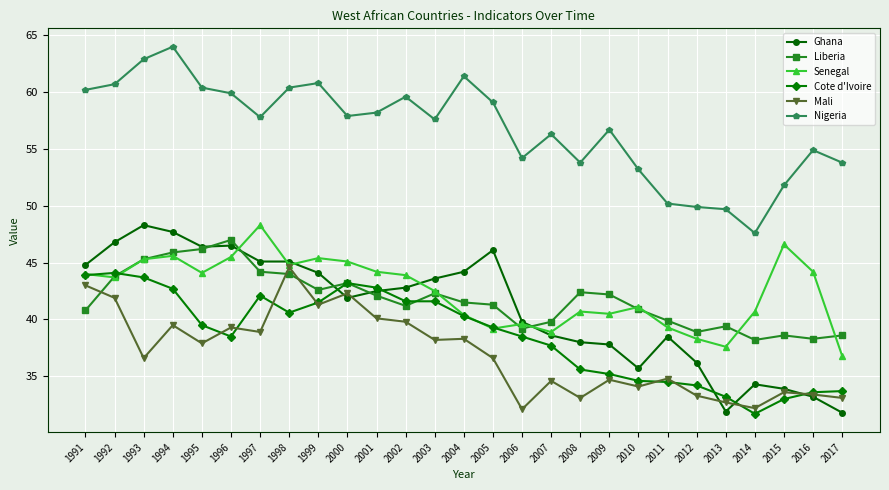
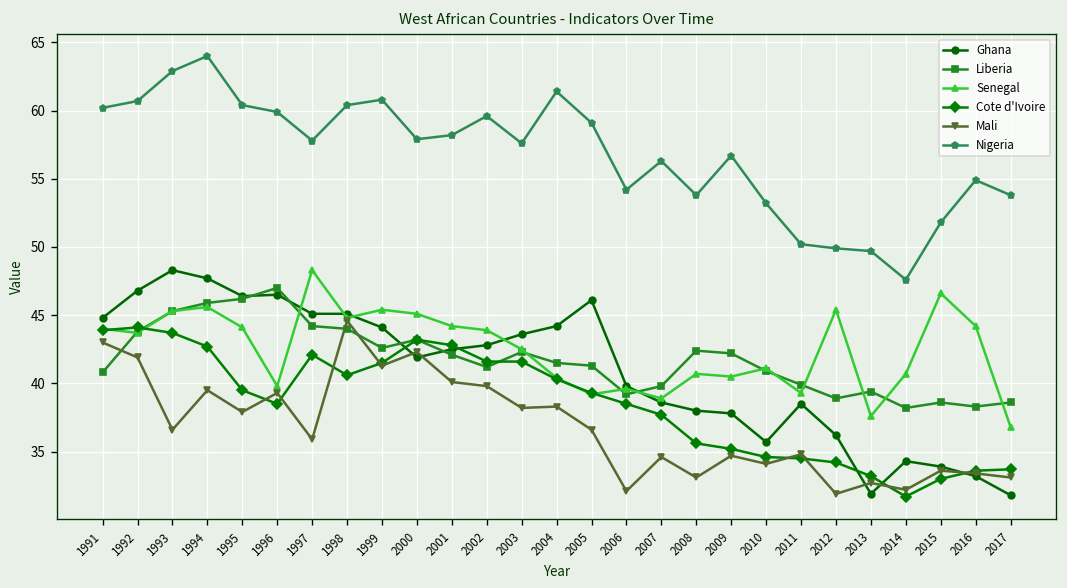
Senegal, 1996: 45.5 -> 39.8
Mali, 1997: 38.9 -> 35.9
Senegal, 2012: 38.3 -> 45.4
Mali, 2012: 33.3 -> 31.9
